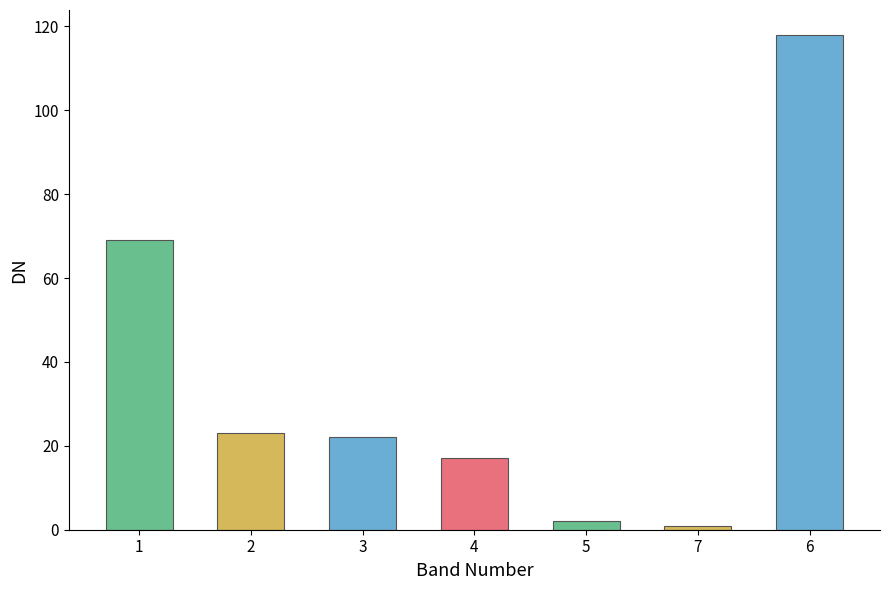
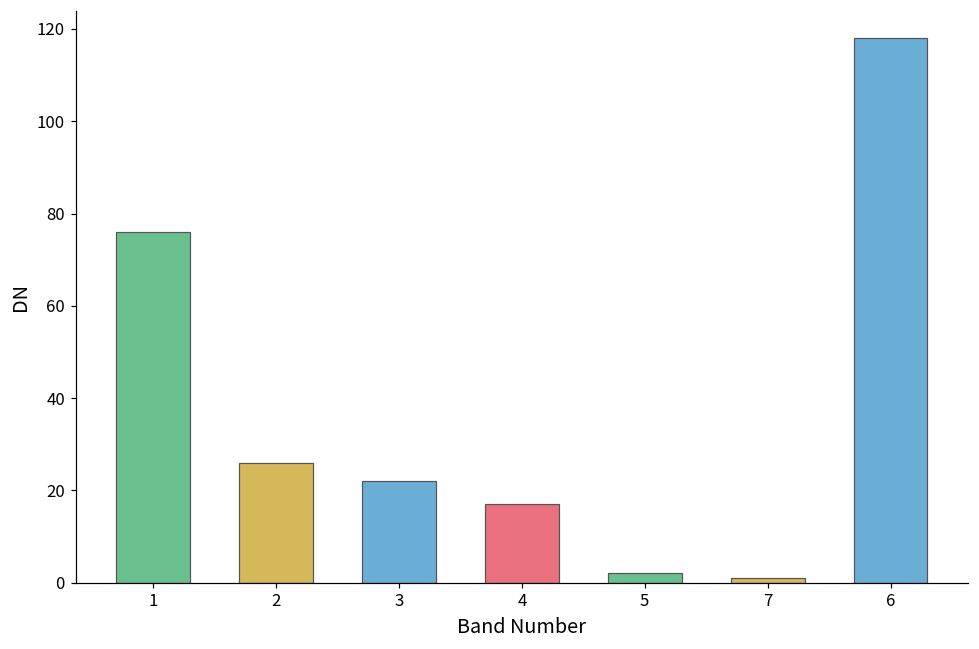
1: 69 -> 76
2: 23 -> 26
